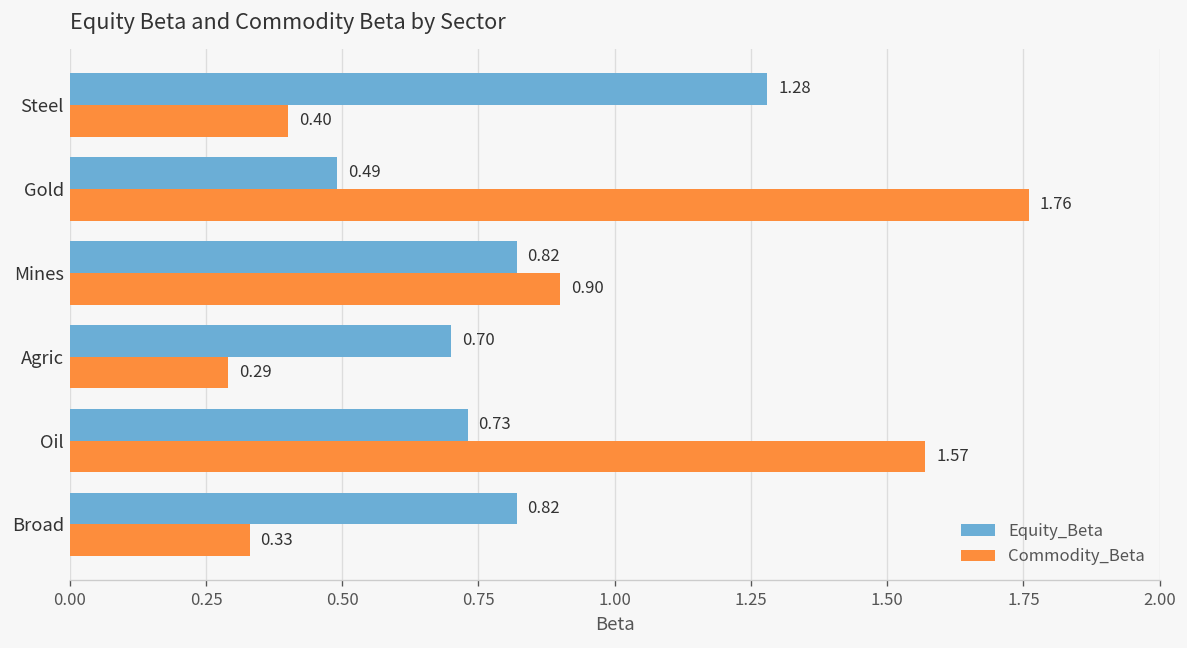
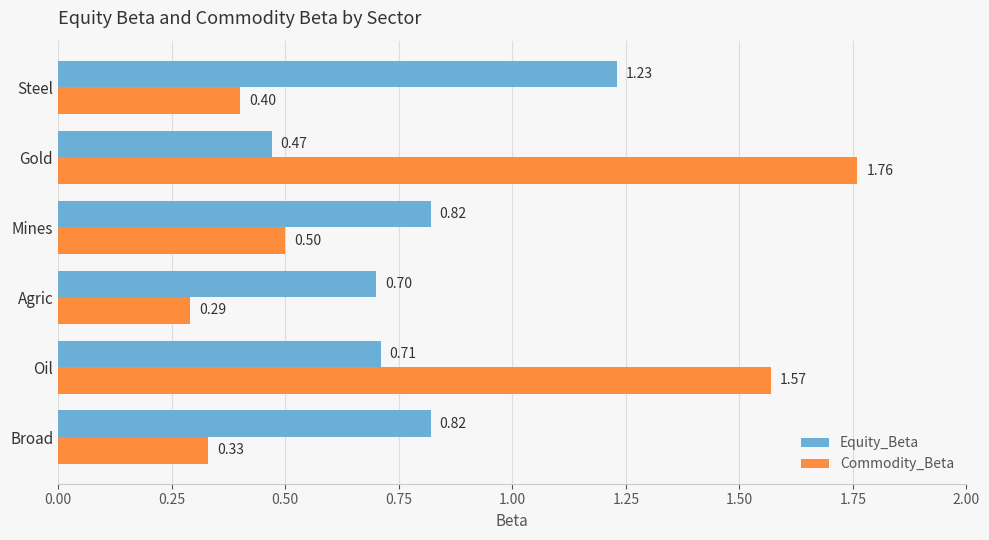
Equity_Beta, Steel: 1.28 -> 1.23
Equity_Beta, Gold: 0.49 -> 0.47
Commodity_Beta, Mines: 0.90 -> 0.50
Equity_Beta, Oil: 0.73 -> 0.71
